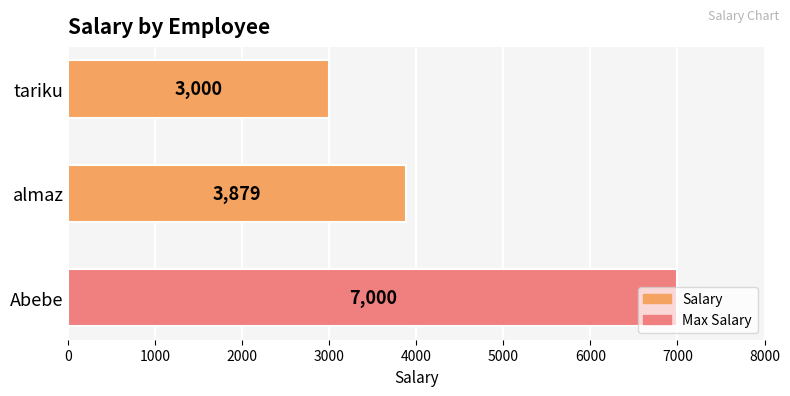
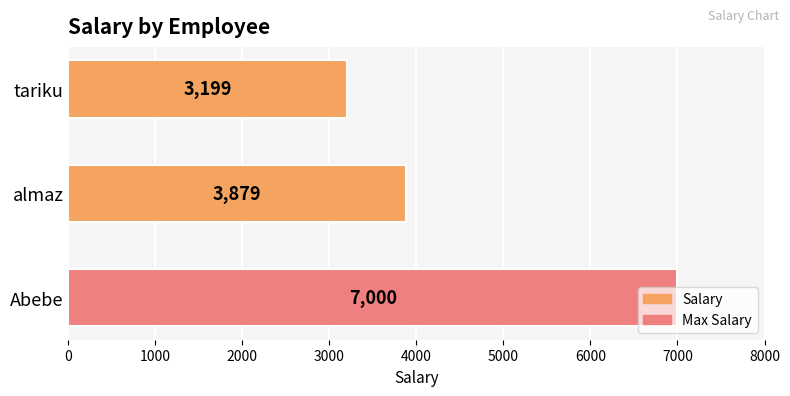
tariku: 3,000 -> 3,199
